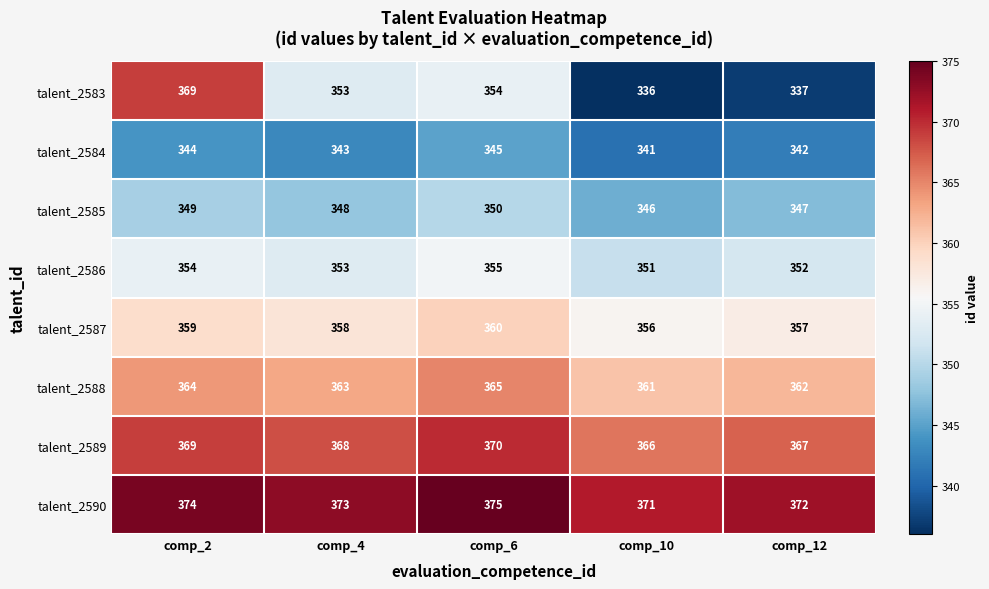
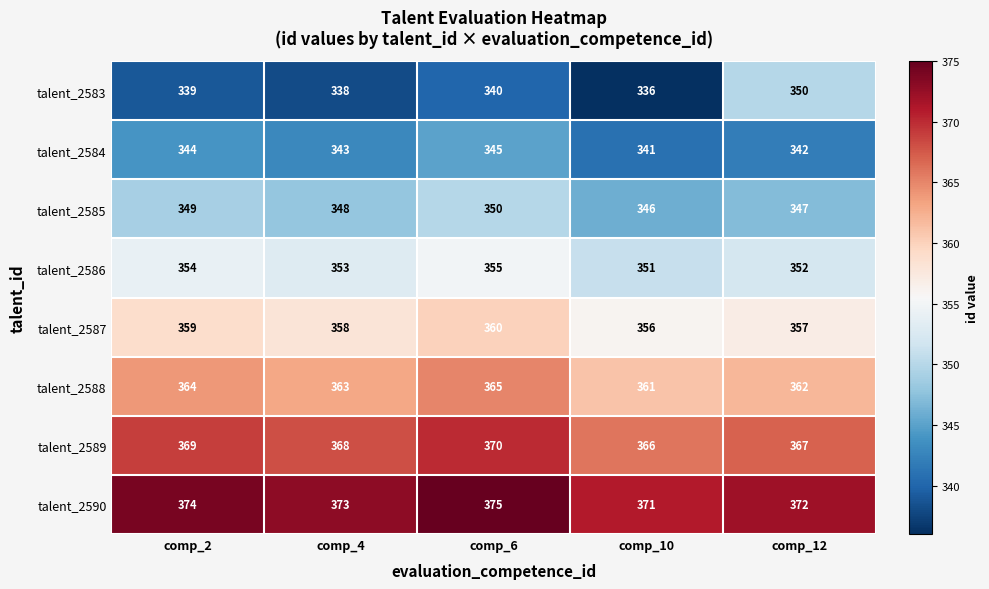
talent_2583, comp_2: 369 -> 339
talent_2583, comp_4: 353 -> 338
talent_2583, comp_6: 354 -> 340
talent_2583, comp_12: 337 -> 350
